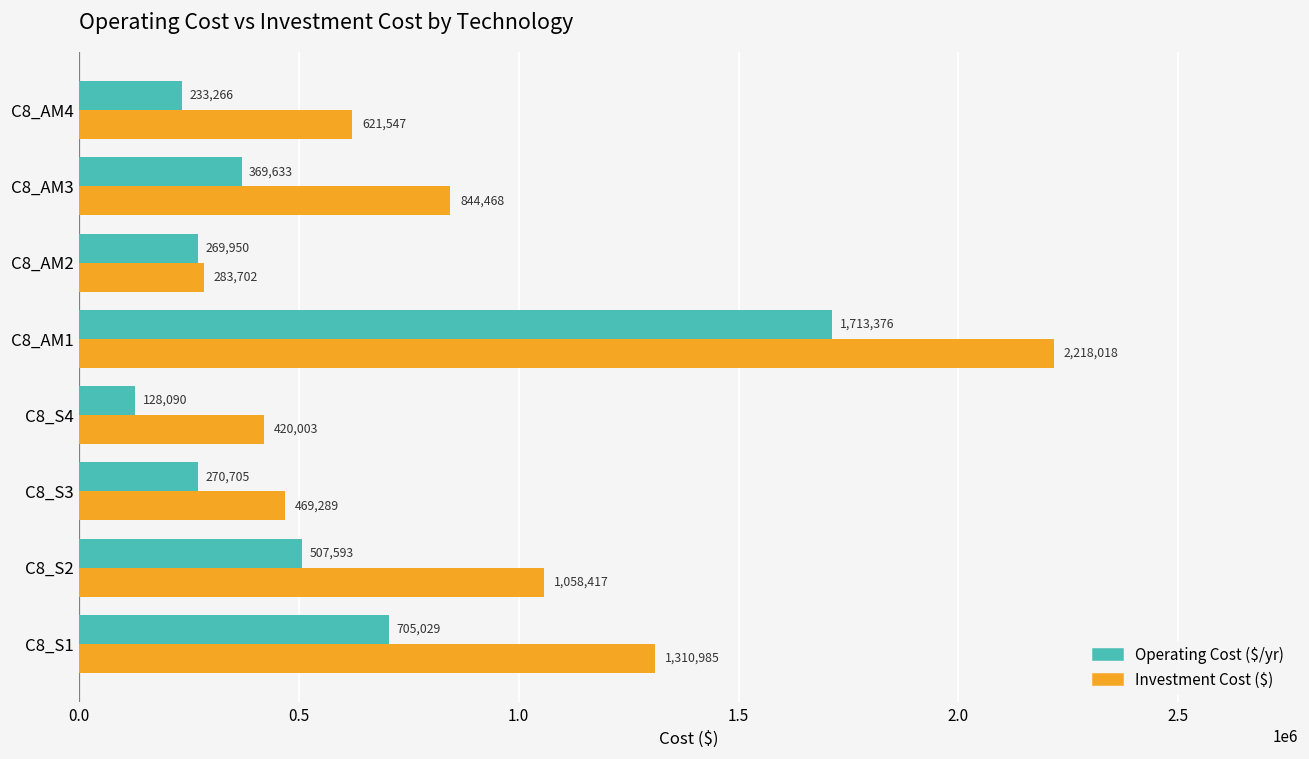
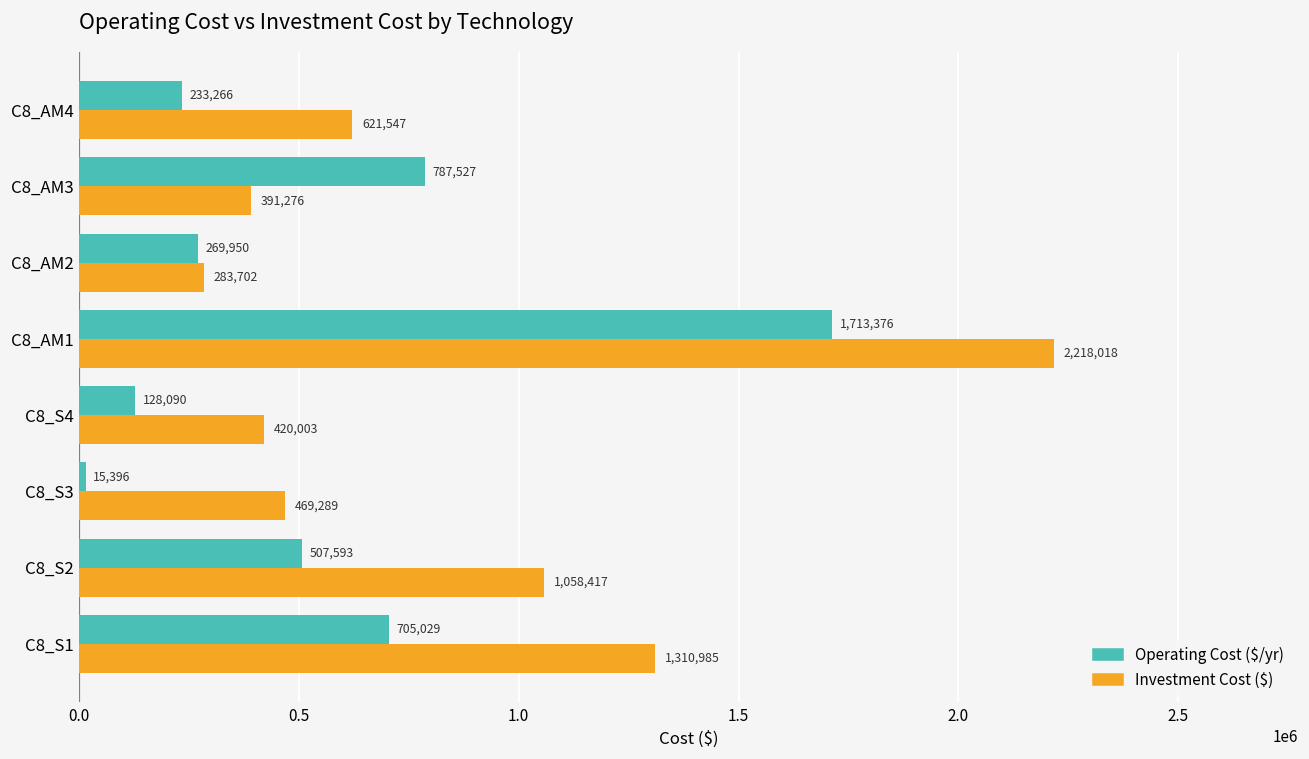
Operating Cost ($/yr), C8_AM3: 369,633 -> 787,527
Investment Cost ($), C8_AM3: 844,468 -> 391,276
Operating Cost ($/yr), C8_S3: 270,705 -> 15,396
